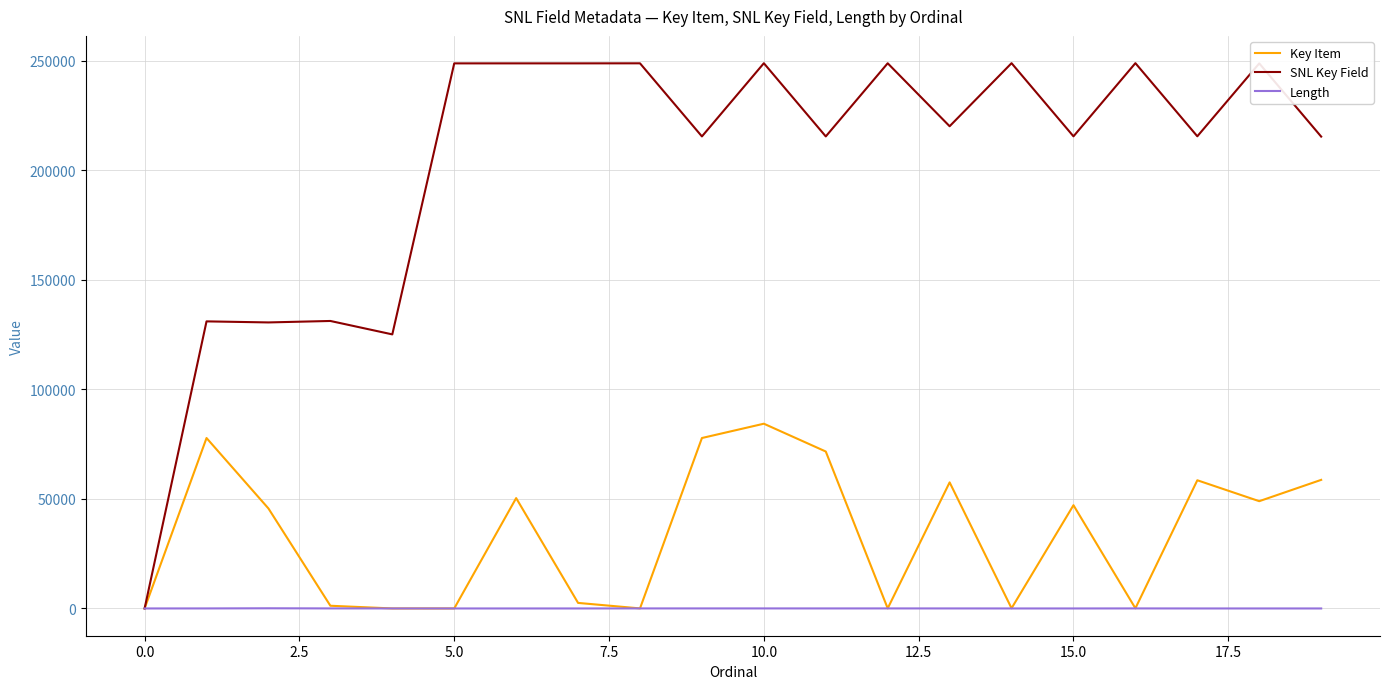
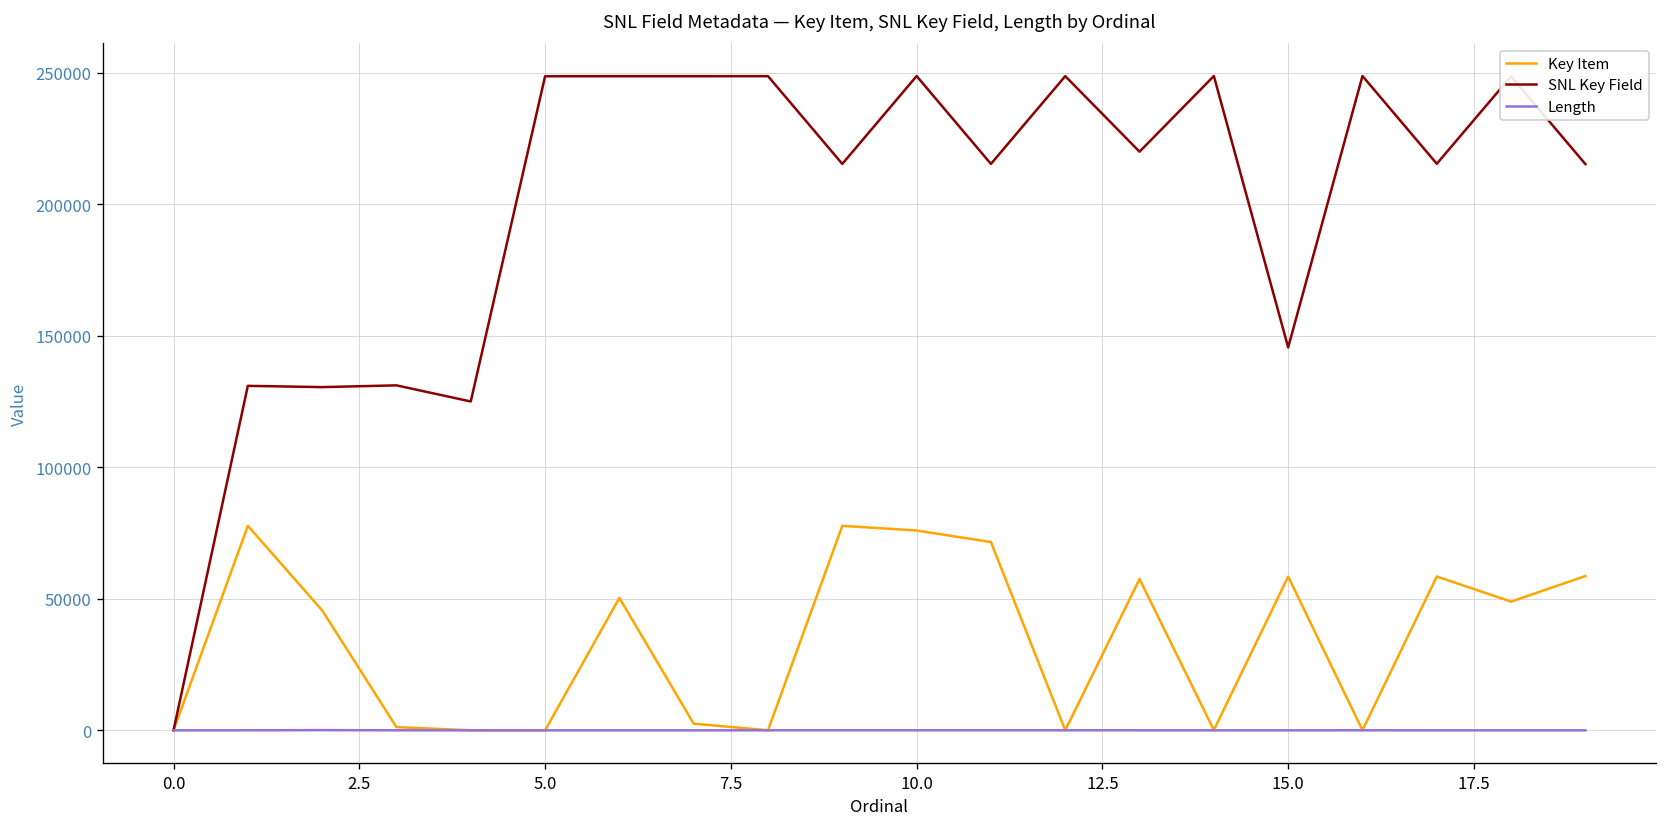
Key Item, 10.0: 84000 -> 76000
Key Item, 15.0: 47000 -> 58000
SNL Key Field, 15.0: 215000 -> 146000
